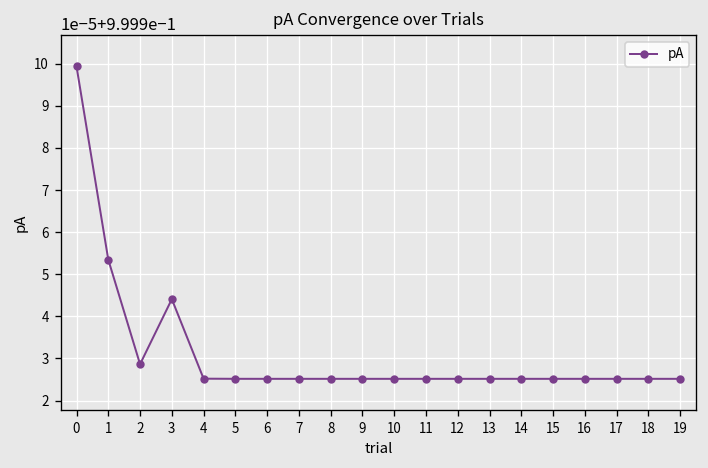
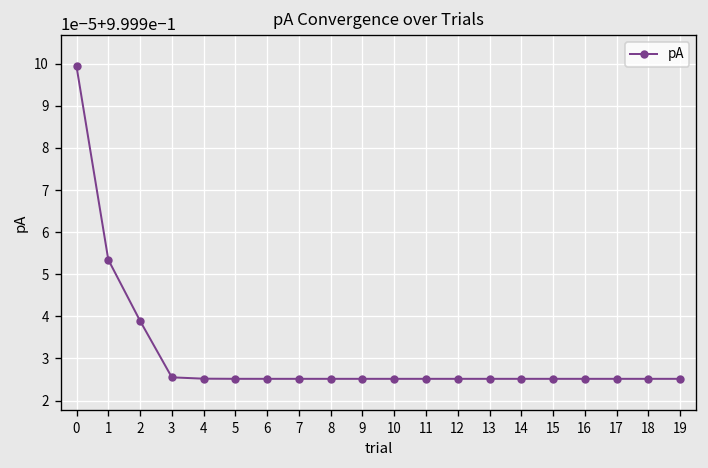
2: 0.999929 -> 0.999939
3: 0.999944 -> 0.999926
